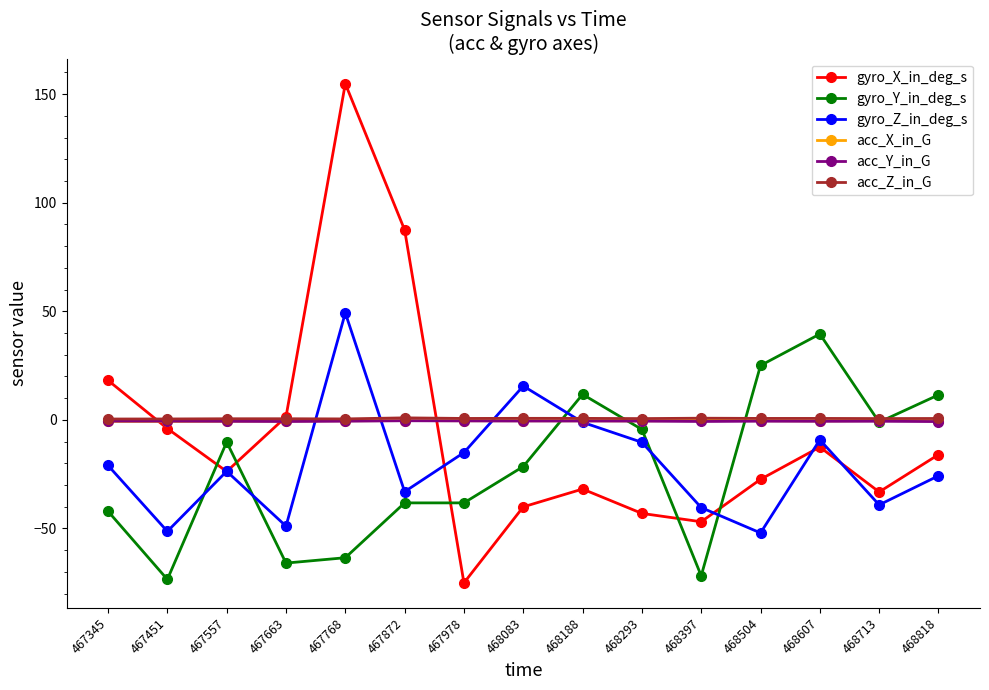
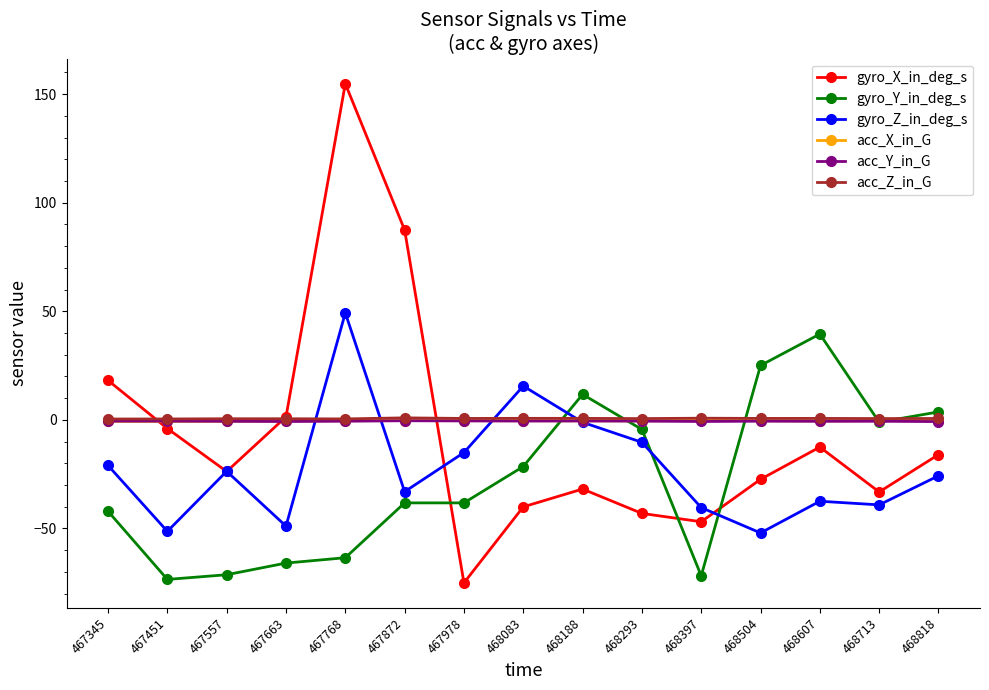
gyro_Y_in_deg_s, 467557: -10 -> -71
gyro_Z_in_deg_s, 468607: -9 -> -37
gyro_Y_in_deg_s, 468818: 11 -> 4
